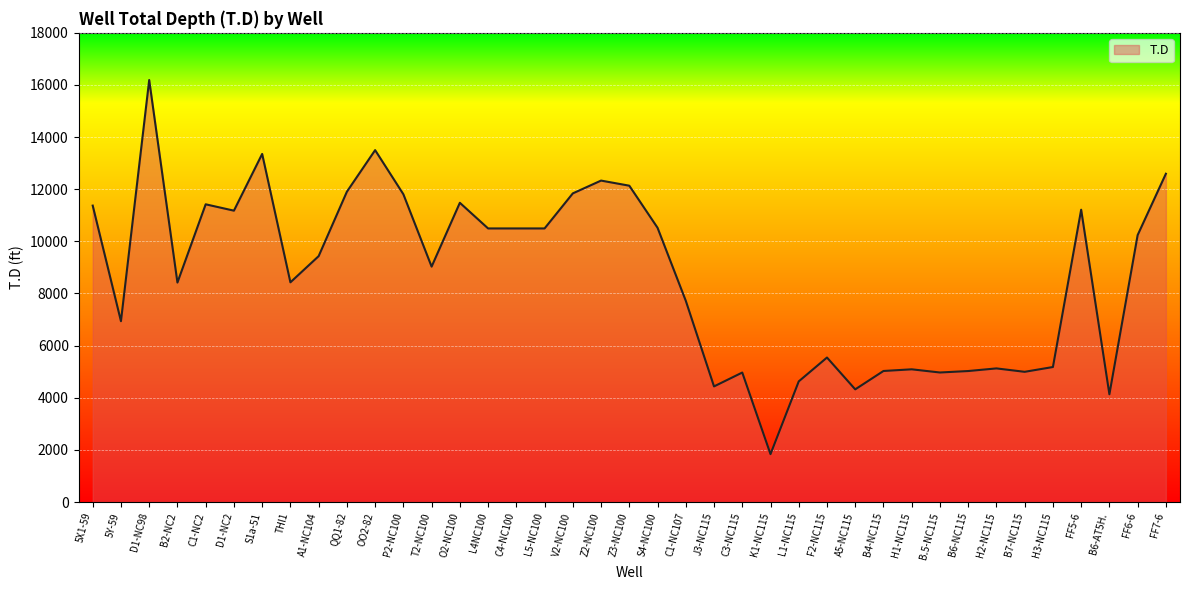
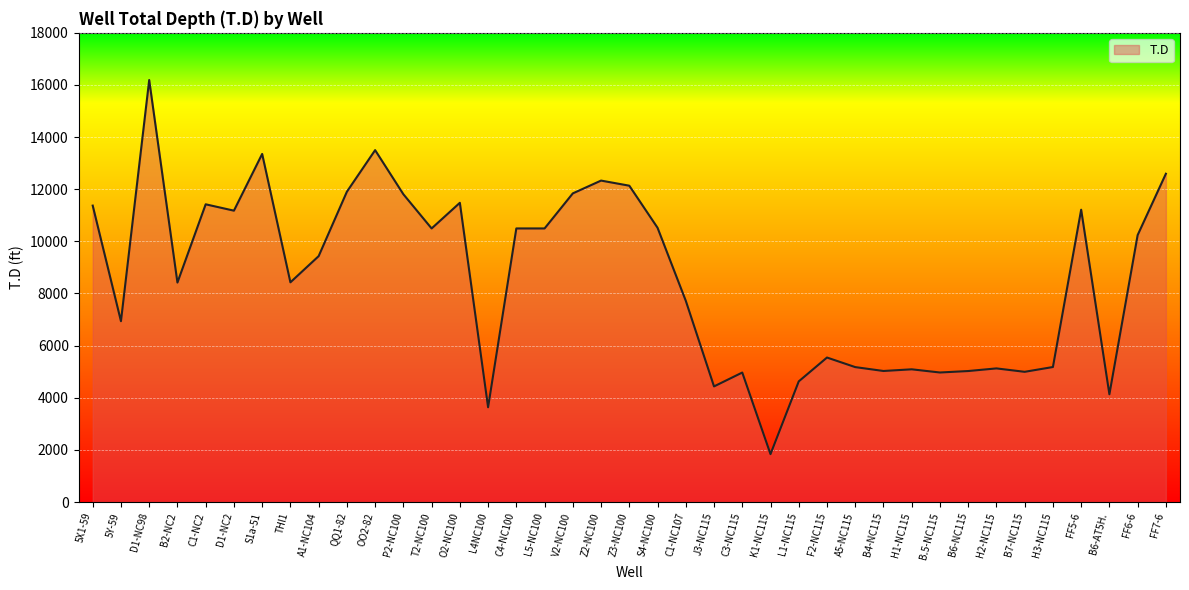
T2-NC100: 9000 -> 10500
L4NC100: 10500 -> 3600
A5-NC115: 4300 -> 5200
